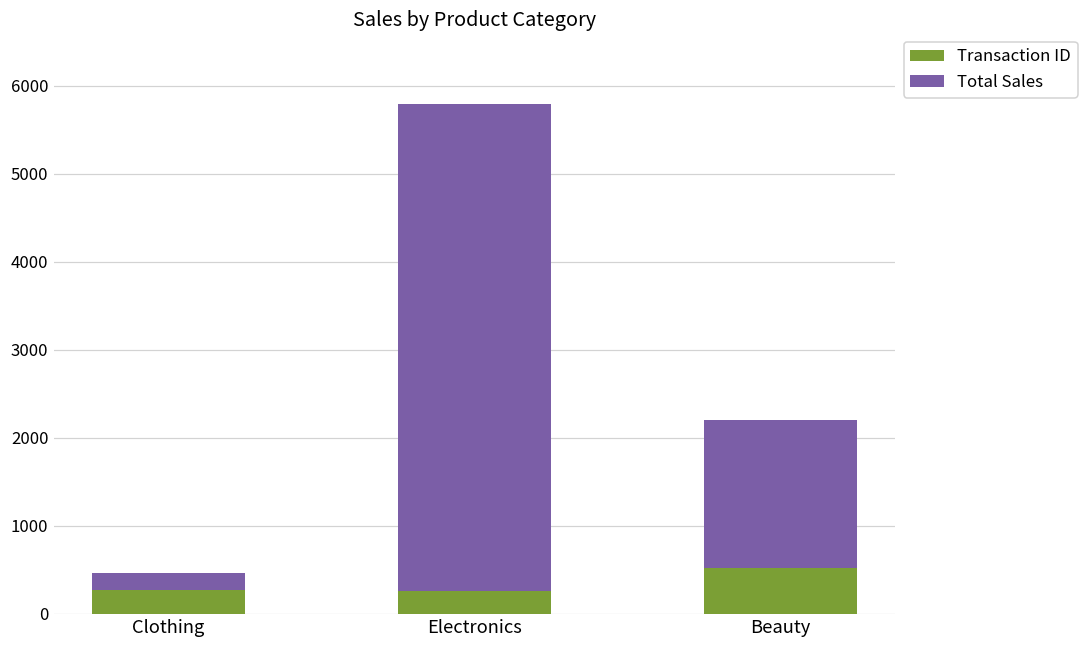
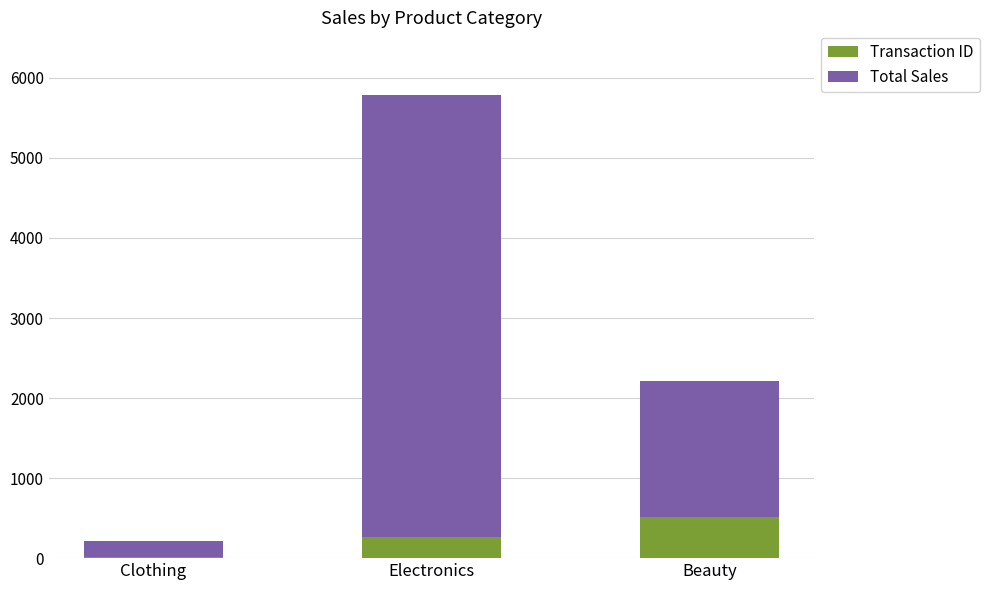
Transaction ID, Clothing: 300 -> 0
